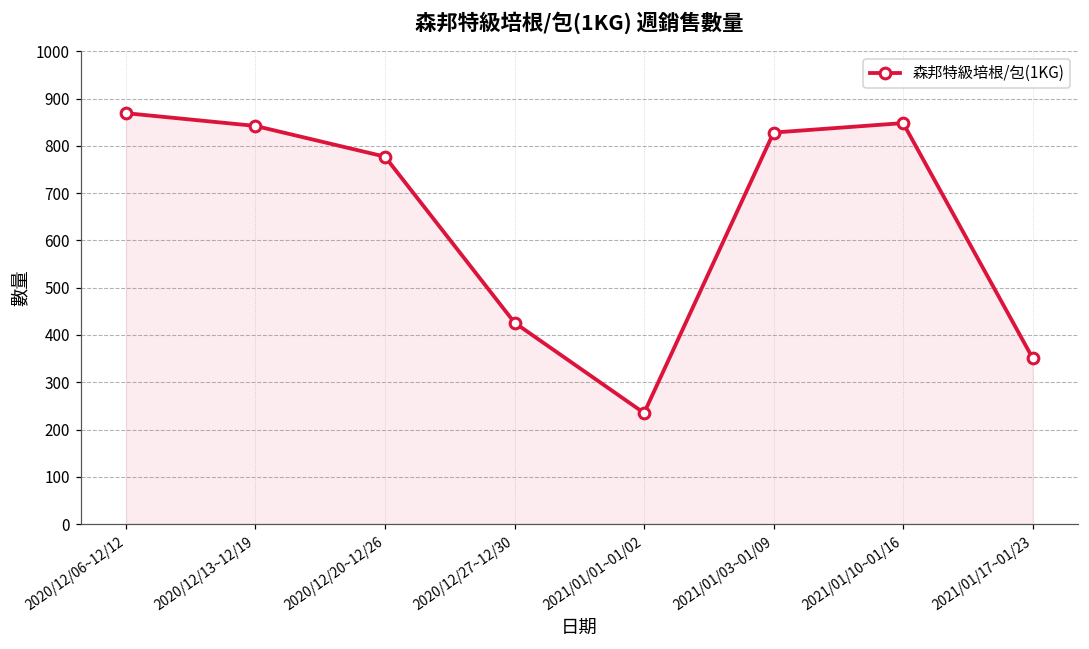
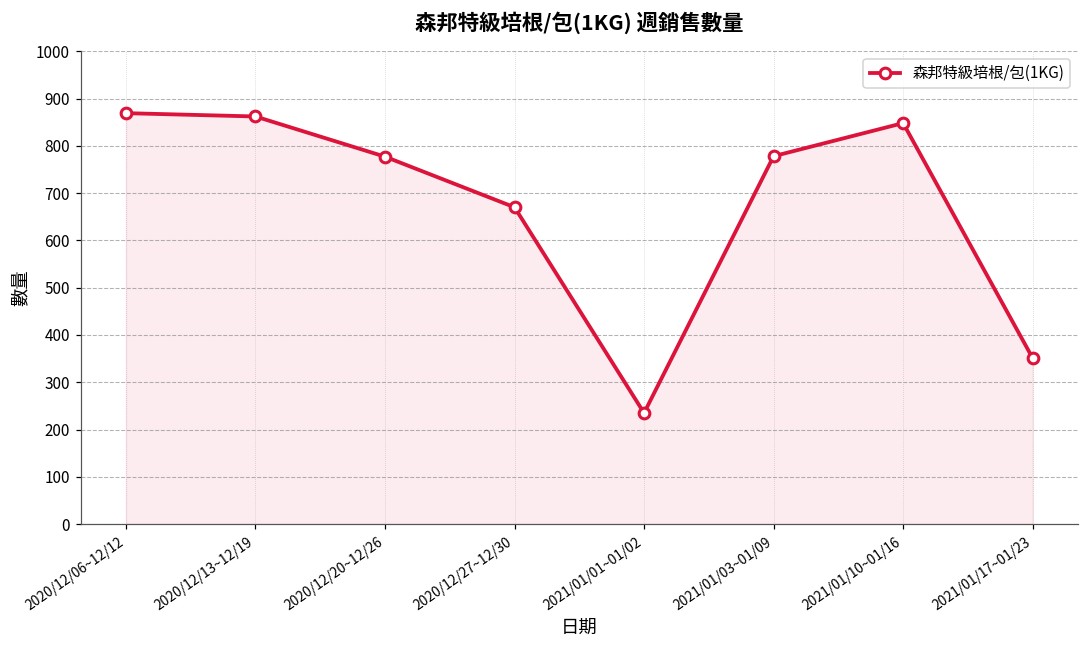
2020/12/13~12/19: 840 -> 860
2020/12/27~12/30: 430 -> 670
2021/01/03~01/09: 830 -> 780
